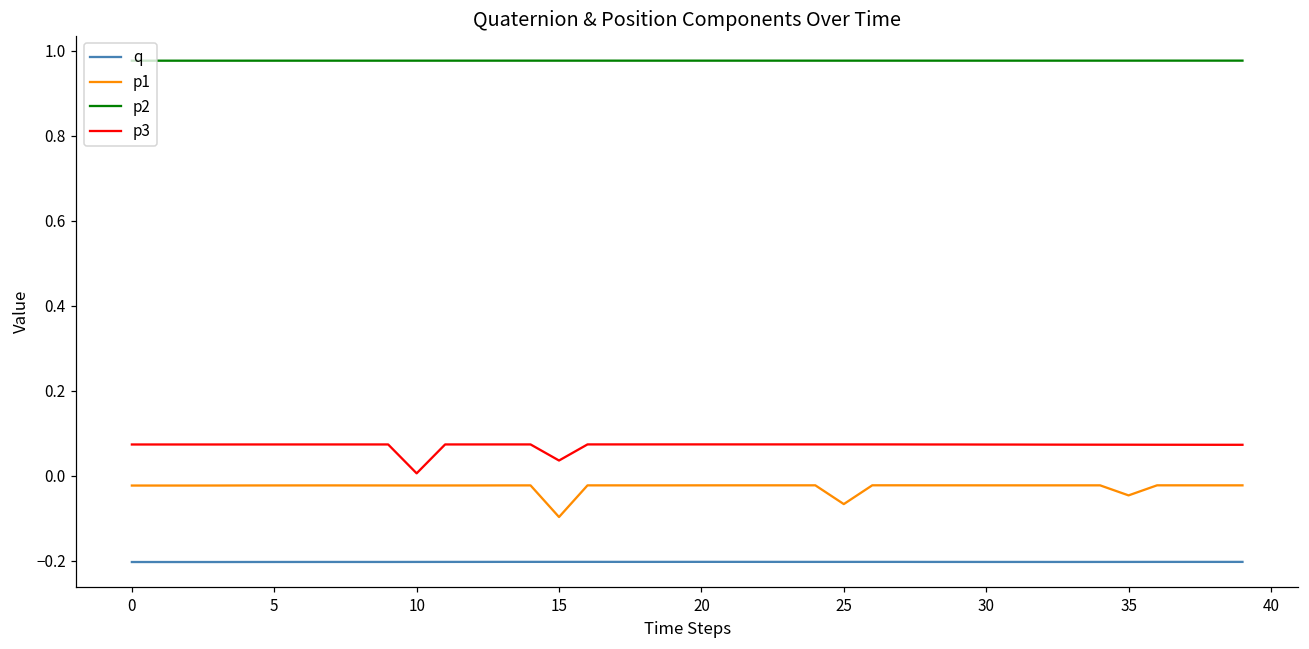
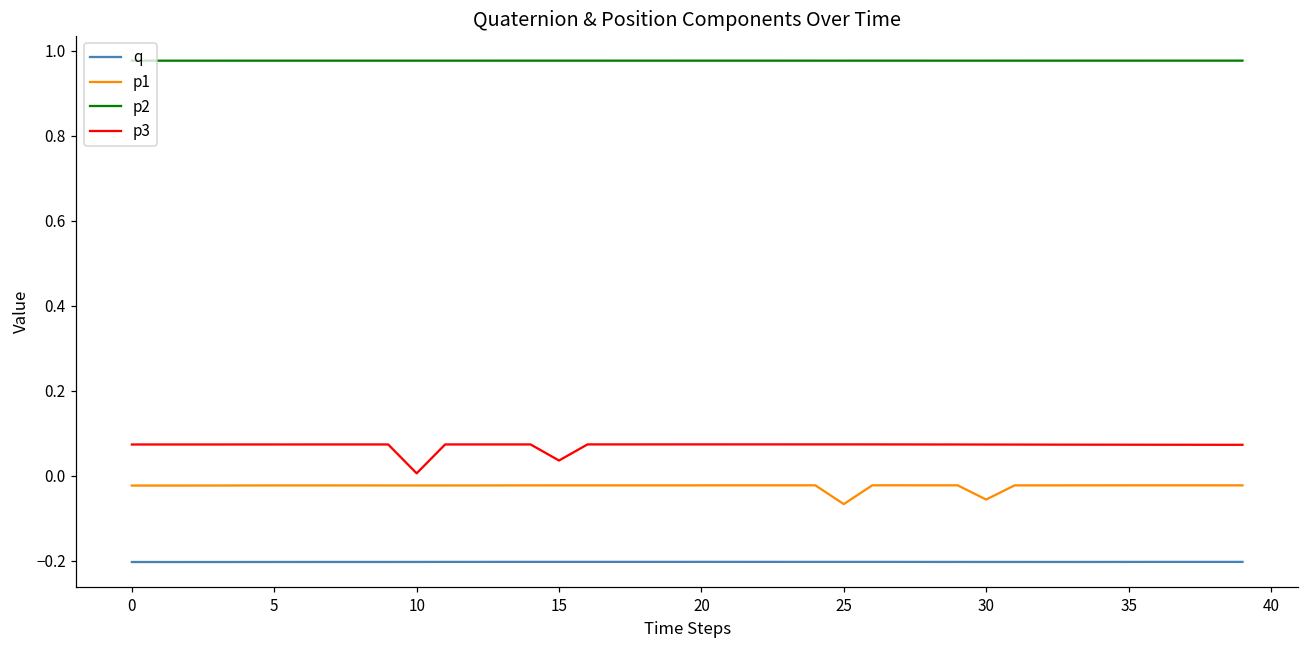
p1, 15: -0.10 -> -0.02
p1, 30: -0.02 -> -0.06
p1, 35: -0.05 -> -0.02
